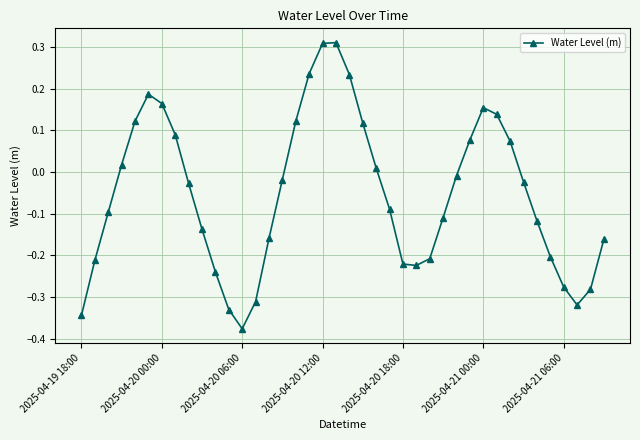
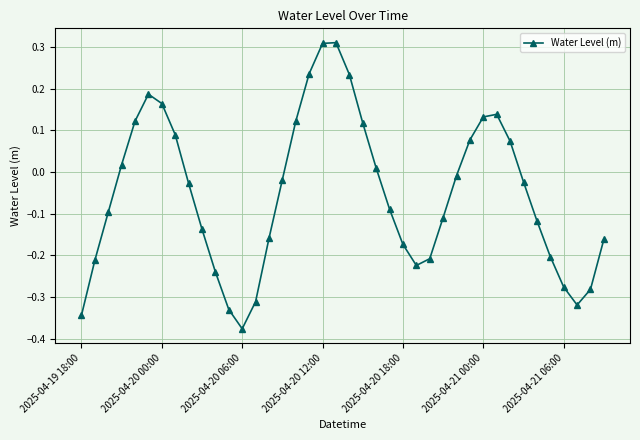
2025-04-20 18:00: -0.22 -> -0.17
2025-04-21 00:00: 0.15 -> 0.13
